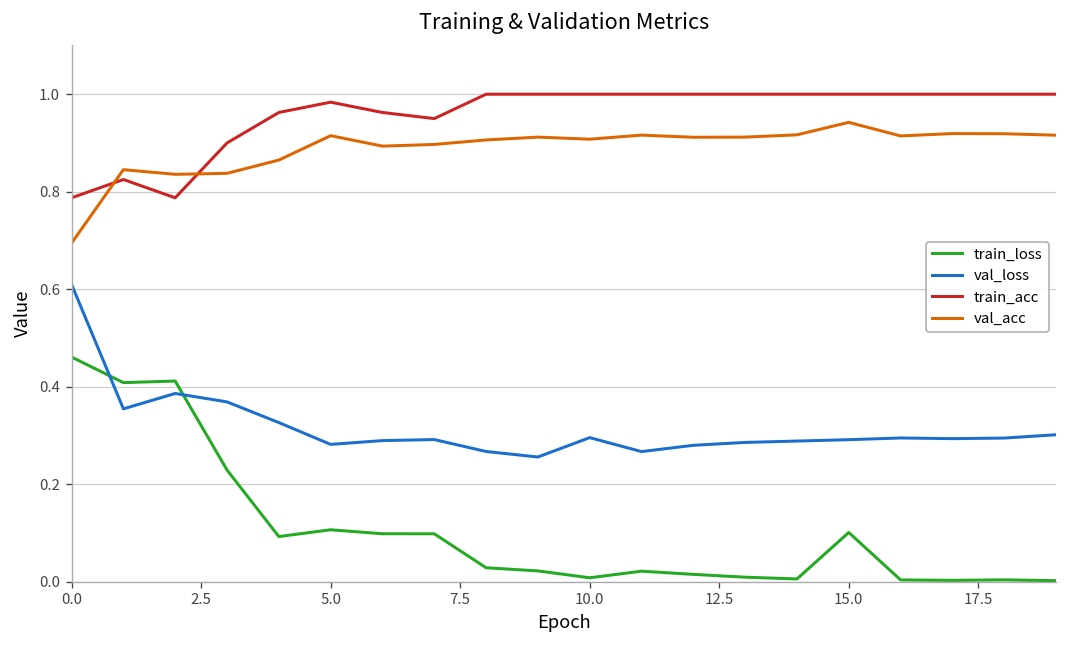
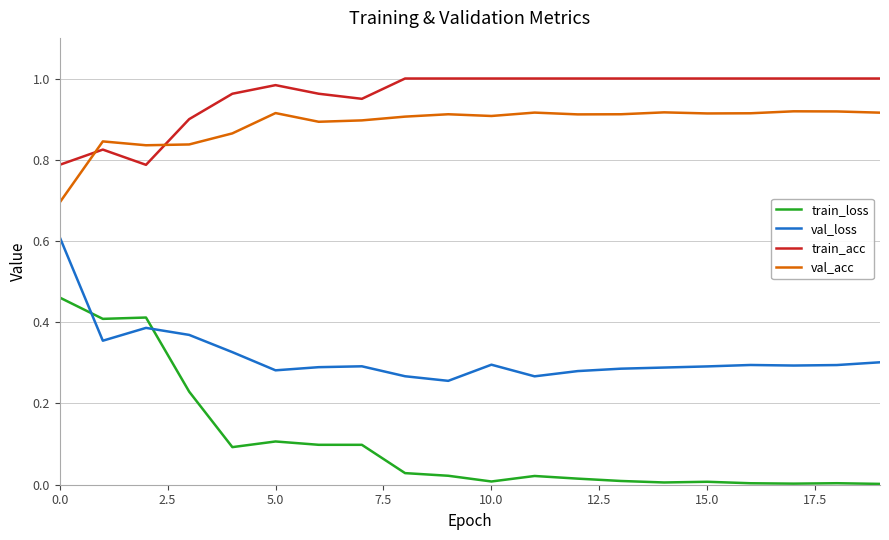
train_loss, 15.0: 0.10 -> 0.01
val_acc, 15.0: 0.94 -> 0.91
